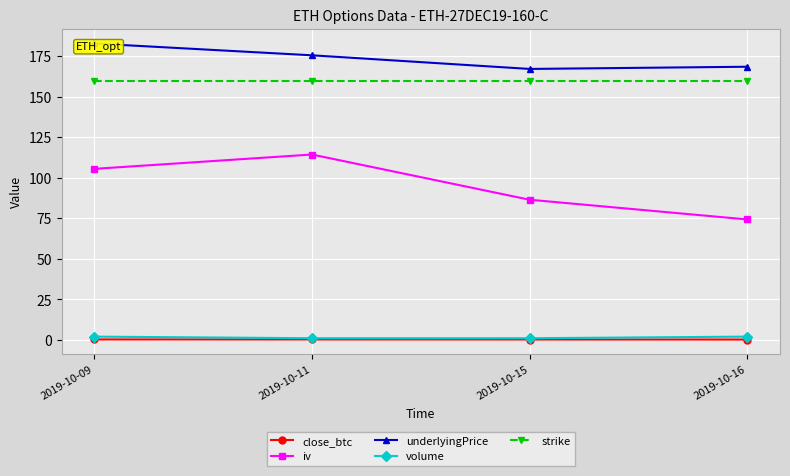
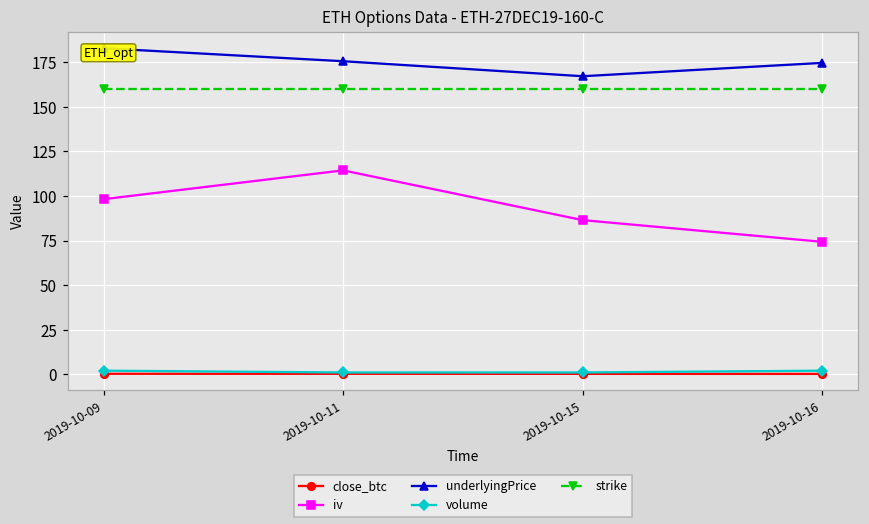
iv, 2019-10-09: 106 -> 98
underlyingPrice, 2019-10-16: 169 -> 175
